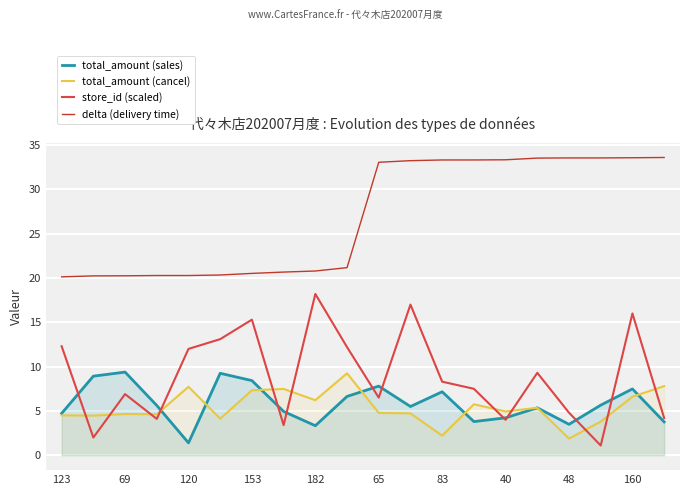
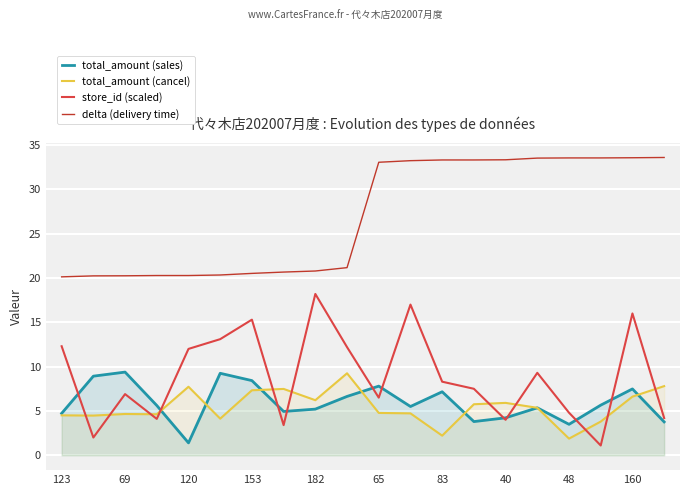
total_amount (sales), 182: 3 -> 5
total_amount (cancel), 40: 5 -> 6
